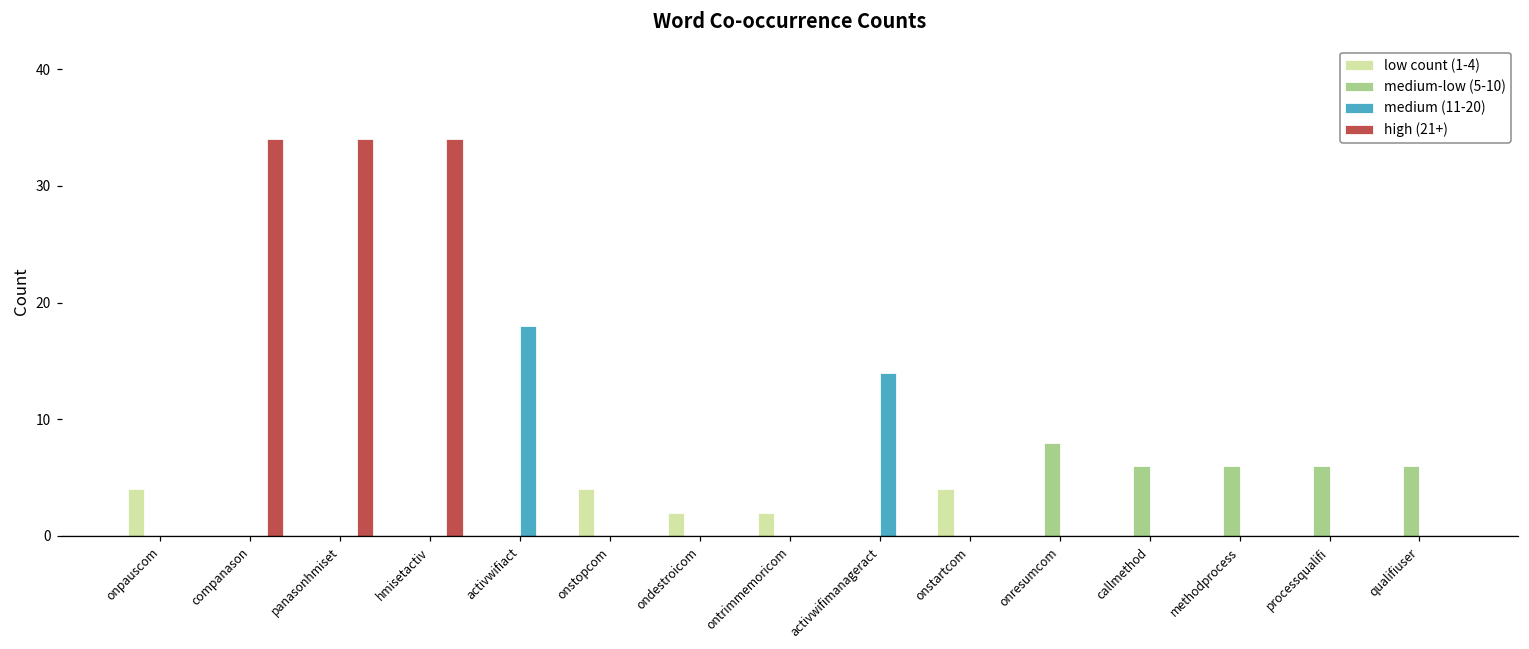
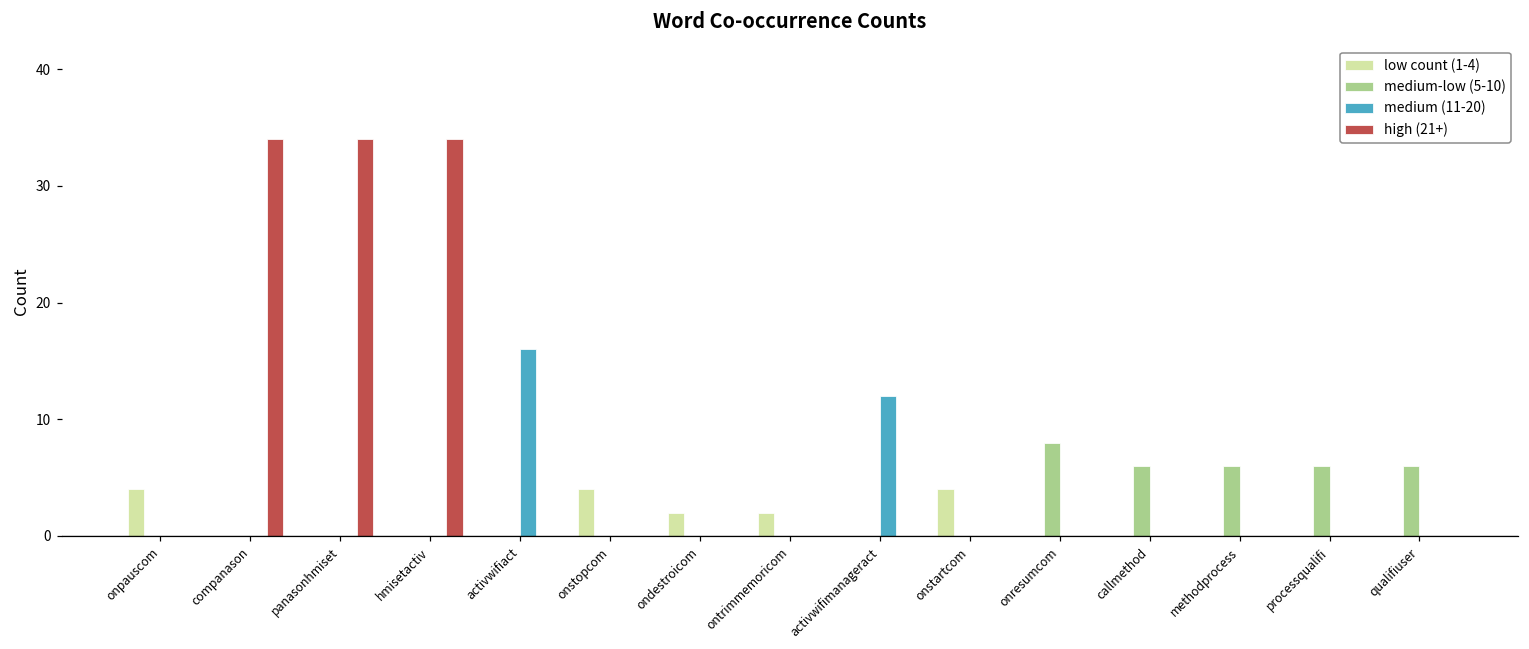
medium (11-20), activwifiact: 18 -> 16
medium (11-20), activwifimanageract: 14 -> 12
